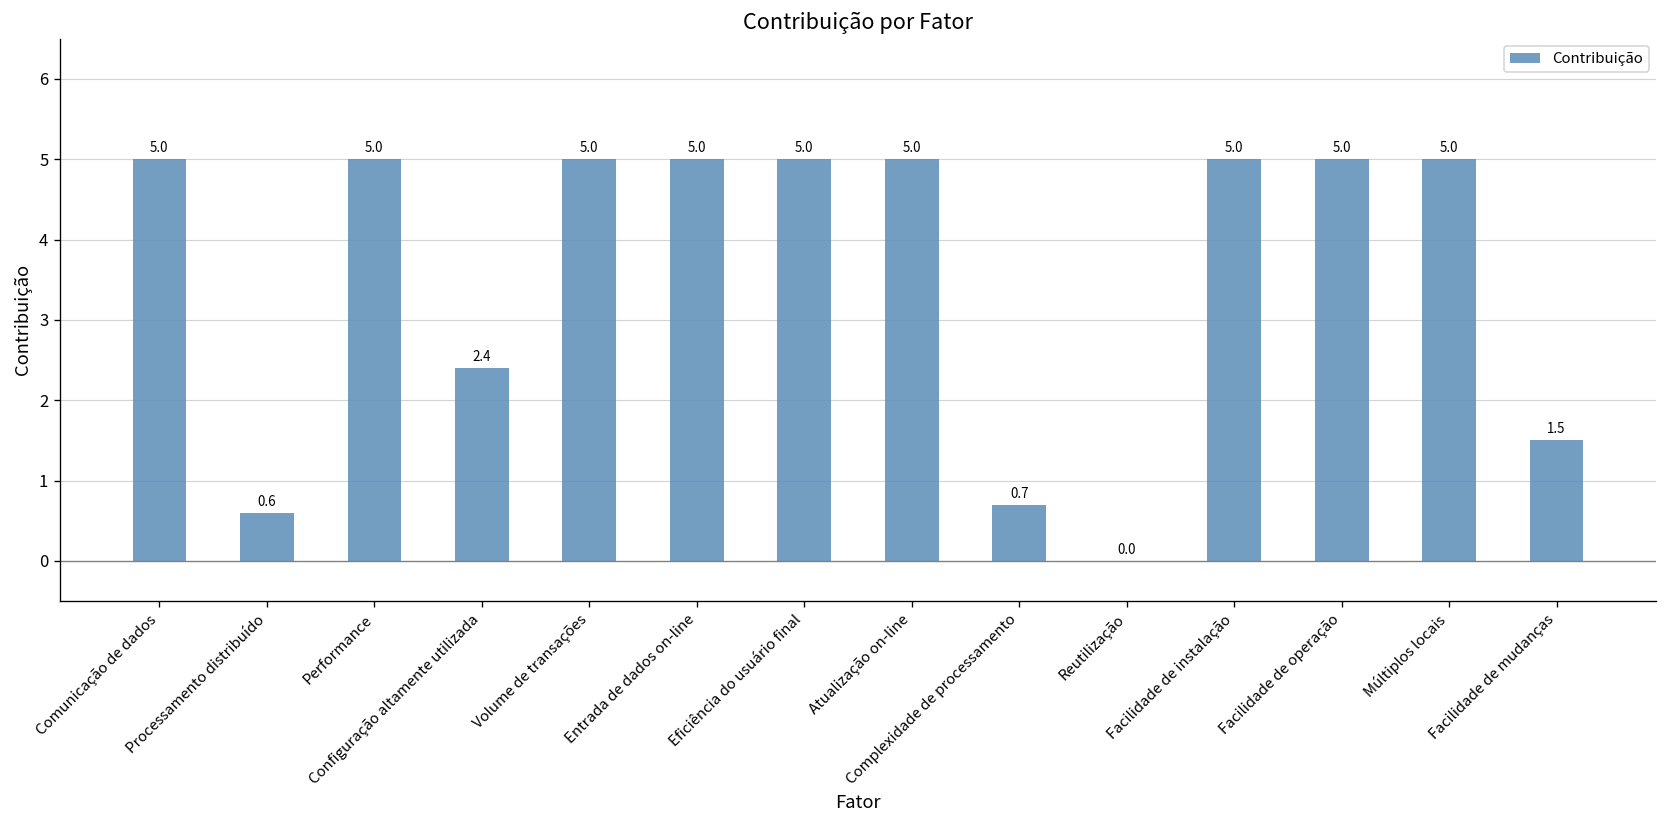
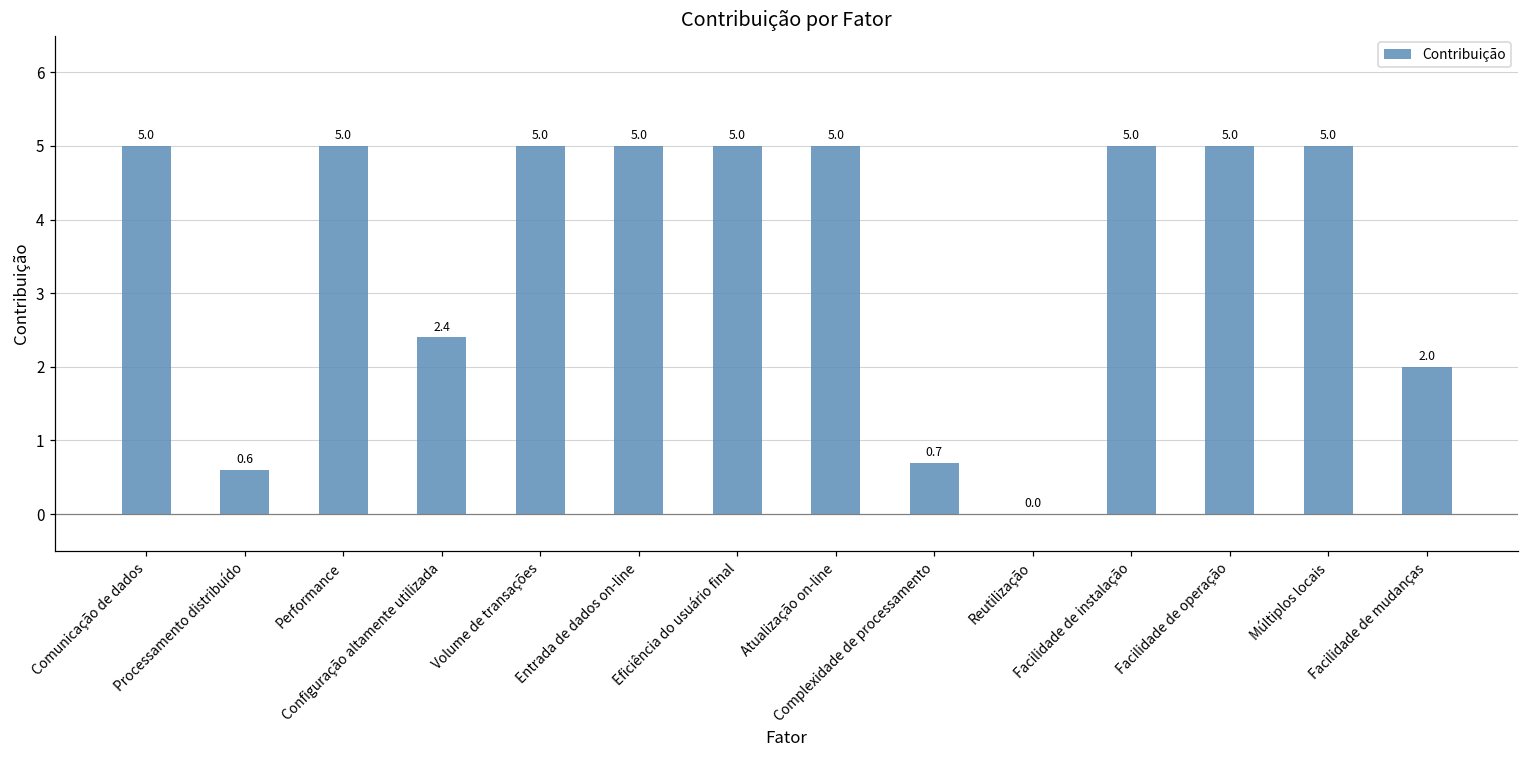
Facilidade de mudanças: 1.5 -> 2.0
